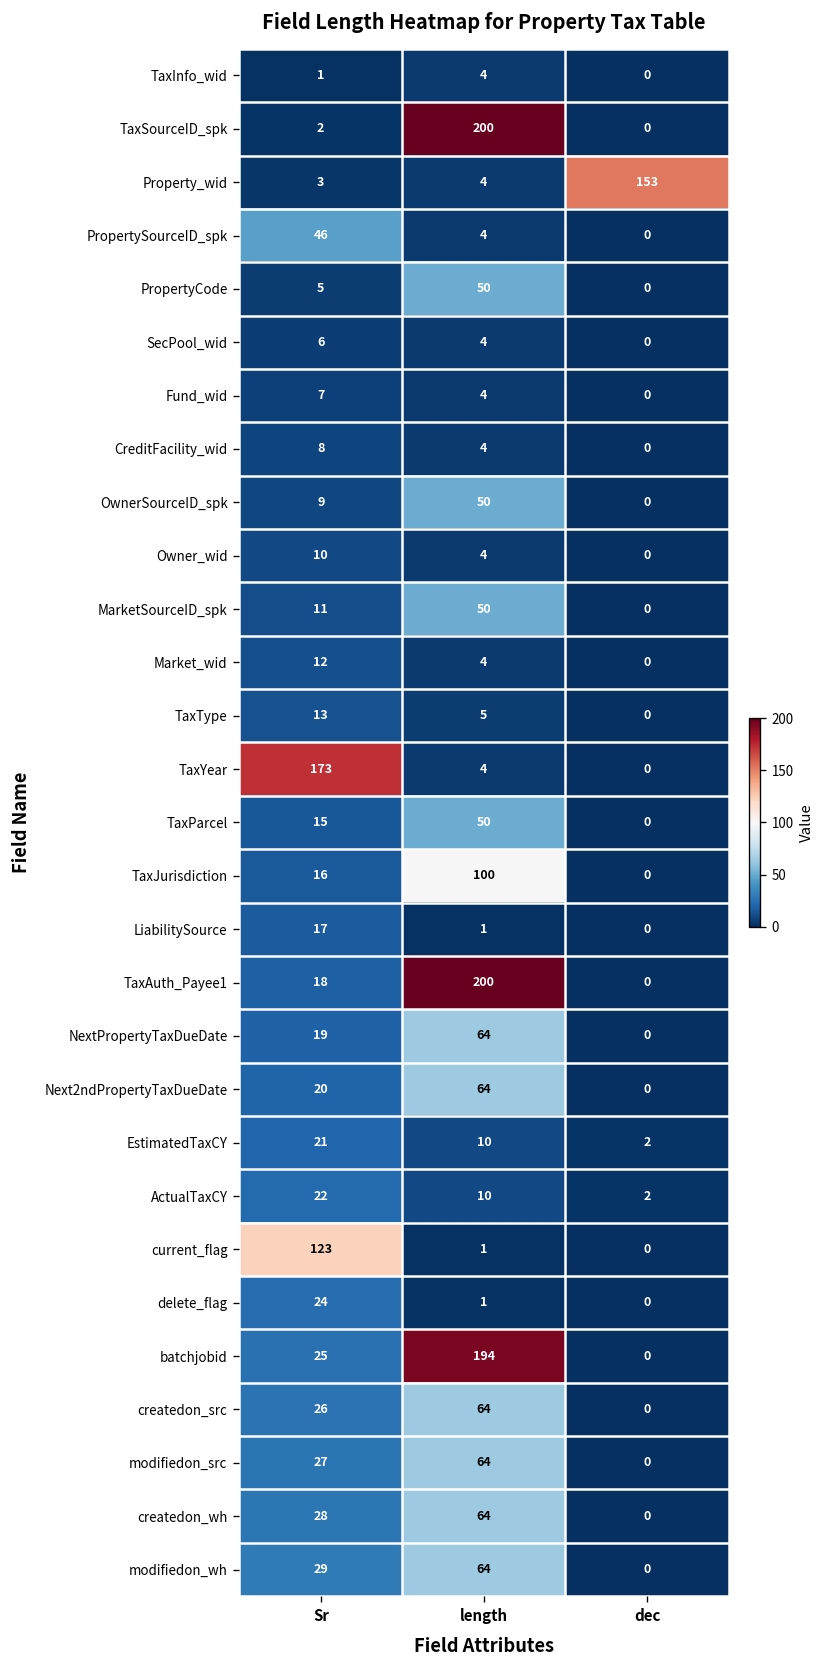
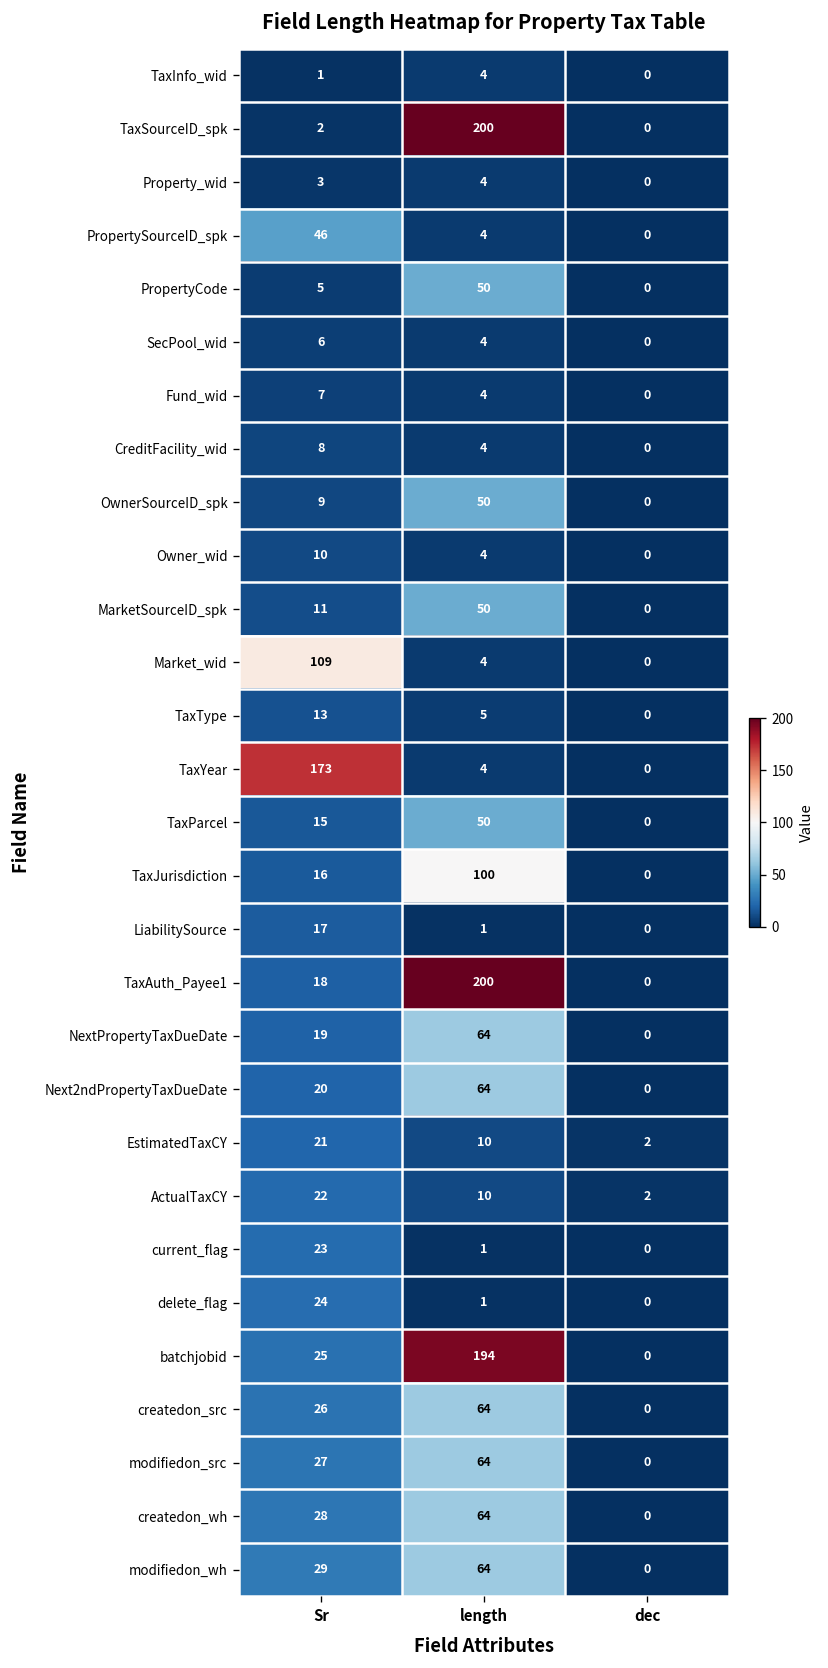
Property_wid, dec: 153 -> 0
Market_wid, Sr: 12 -> 109
current_flag, Sr: 123 -> 23
